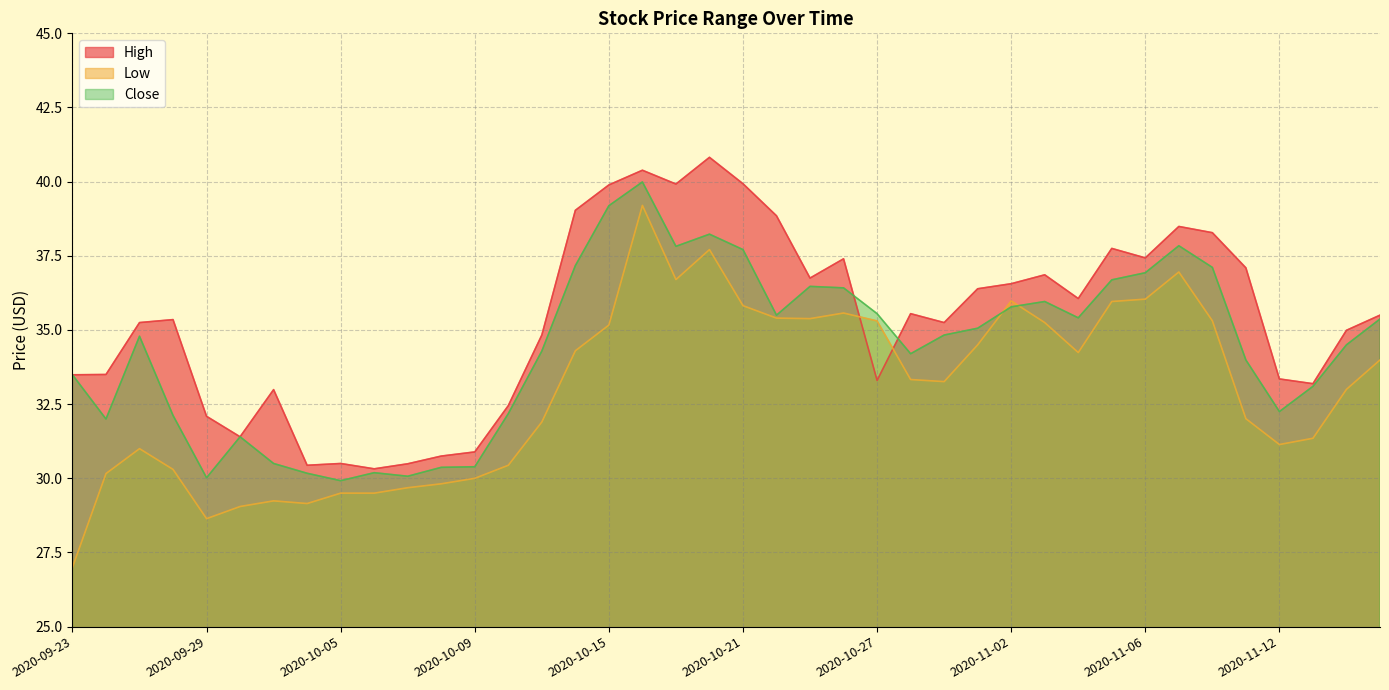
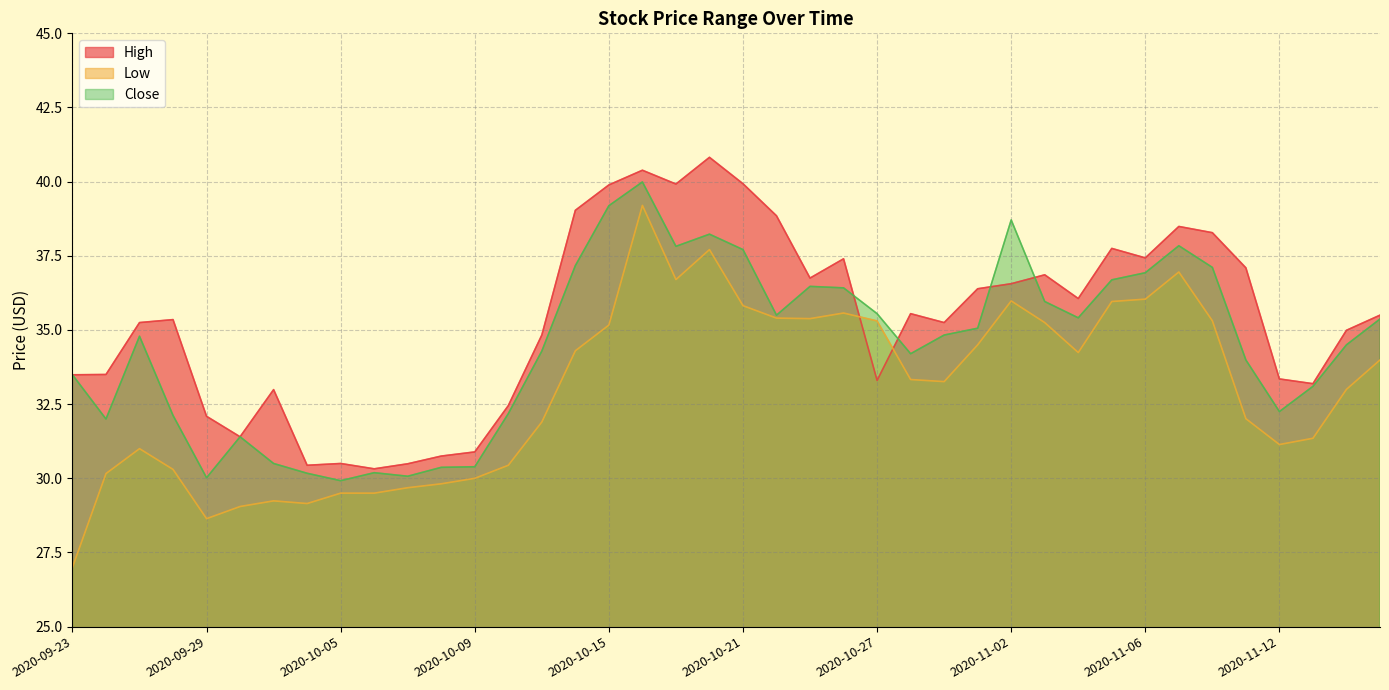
Close, 2020-11-02: 35.8 -> 38.7
